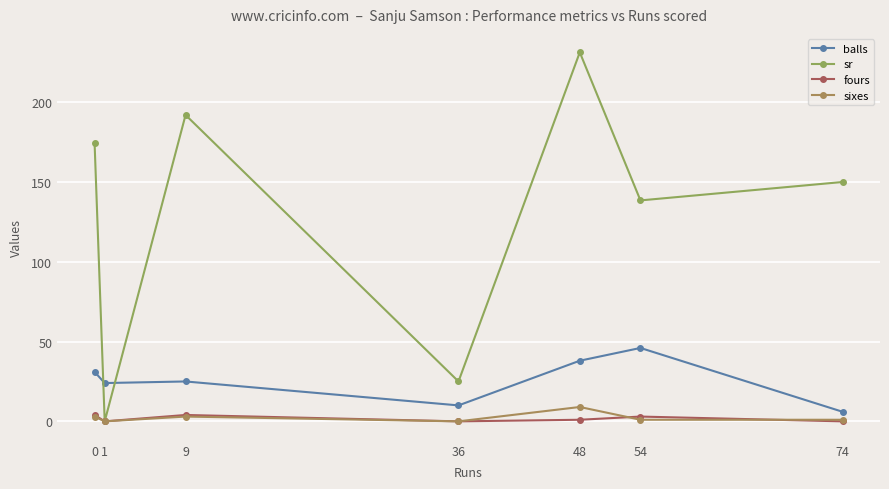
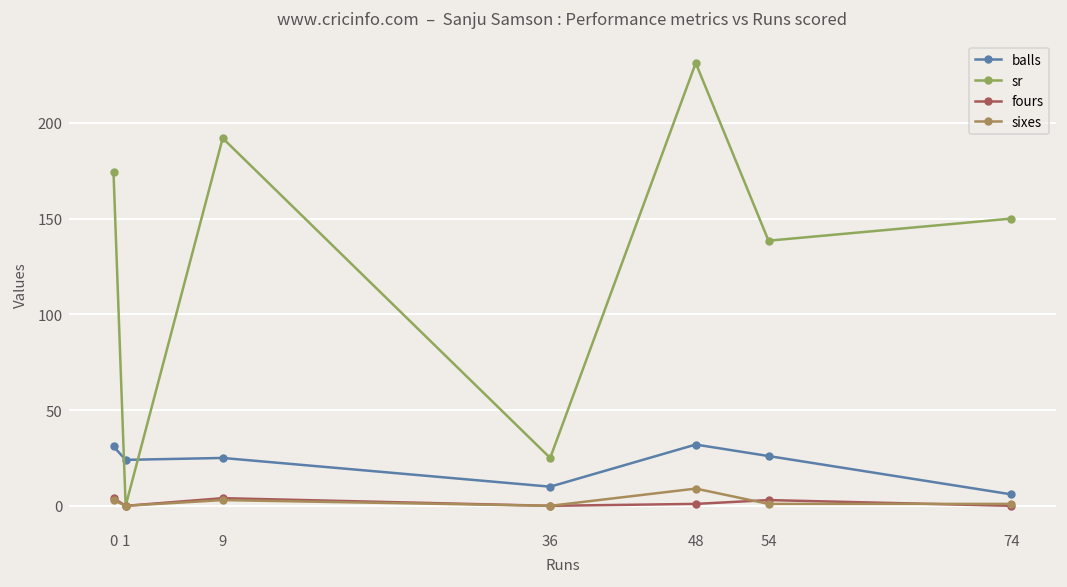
balls, 48: 38 -> 32
balls, 54: 46 -> 26
